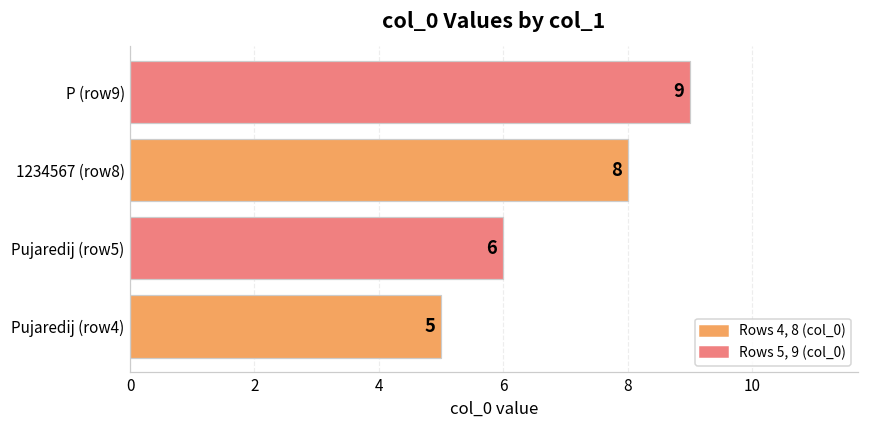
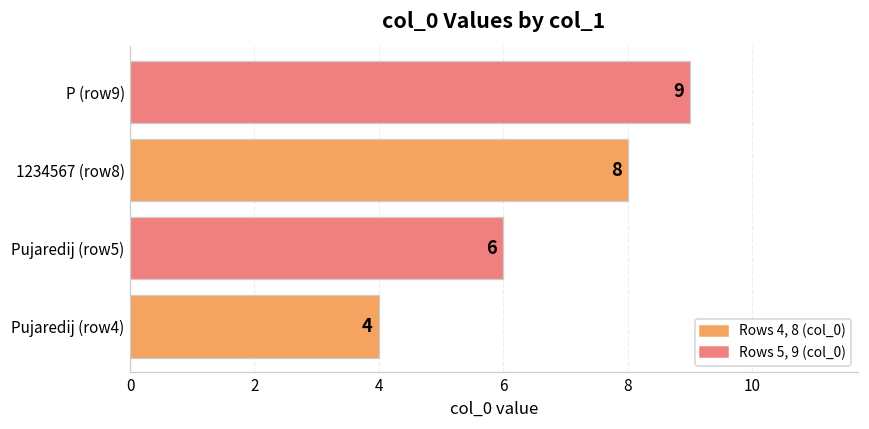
Pujaredij (row4): 5 -> 4
